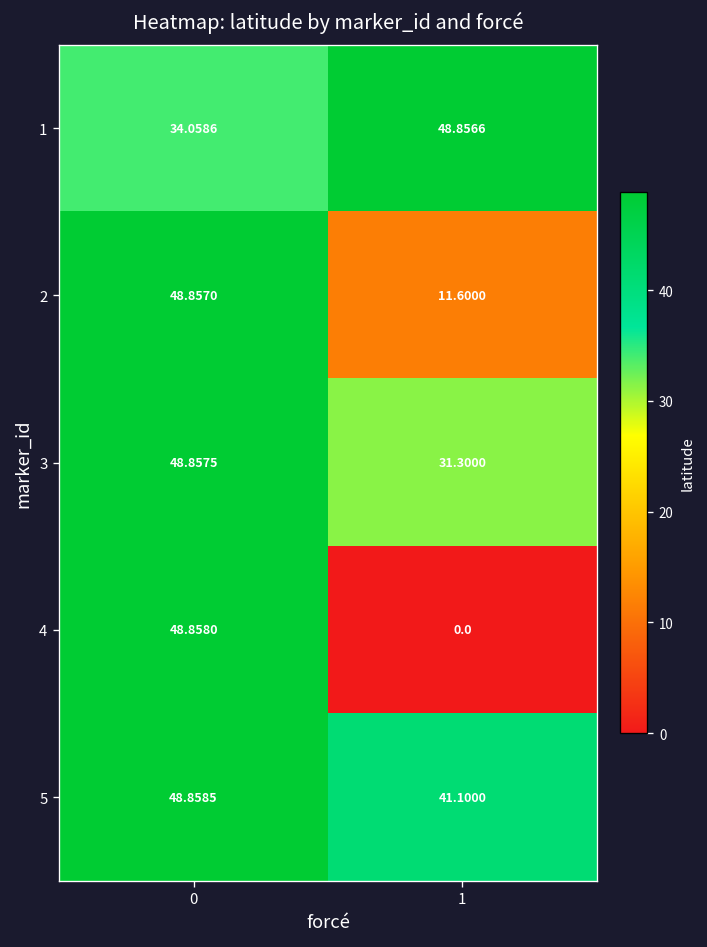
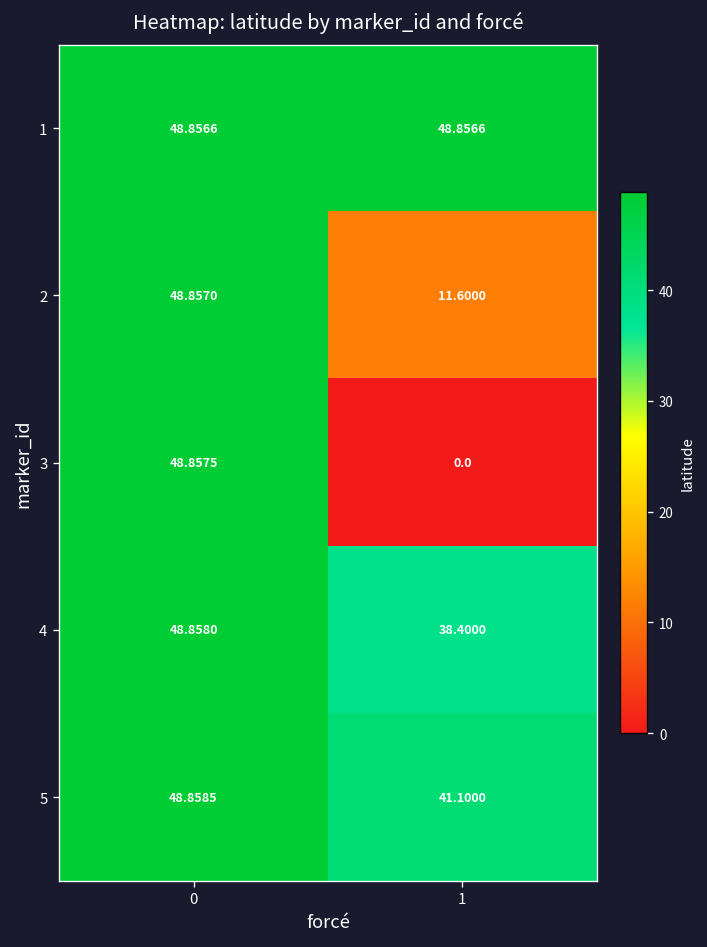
1, 0: 34.0586 -> 48.8566
3, 1: 31.3000 -> 0.0
4, 1: 0.0 -> 38.4000
